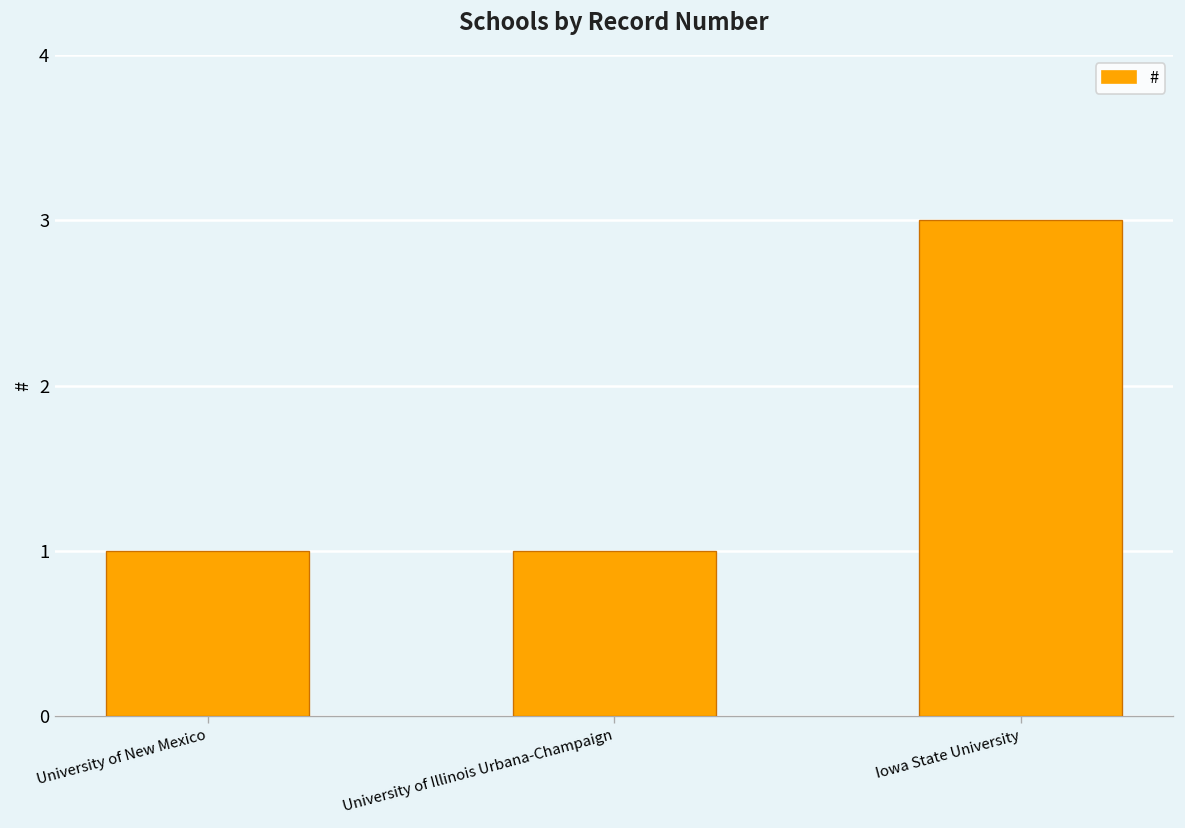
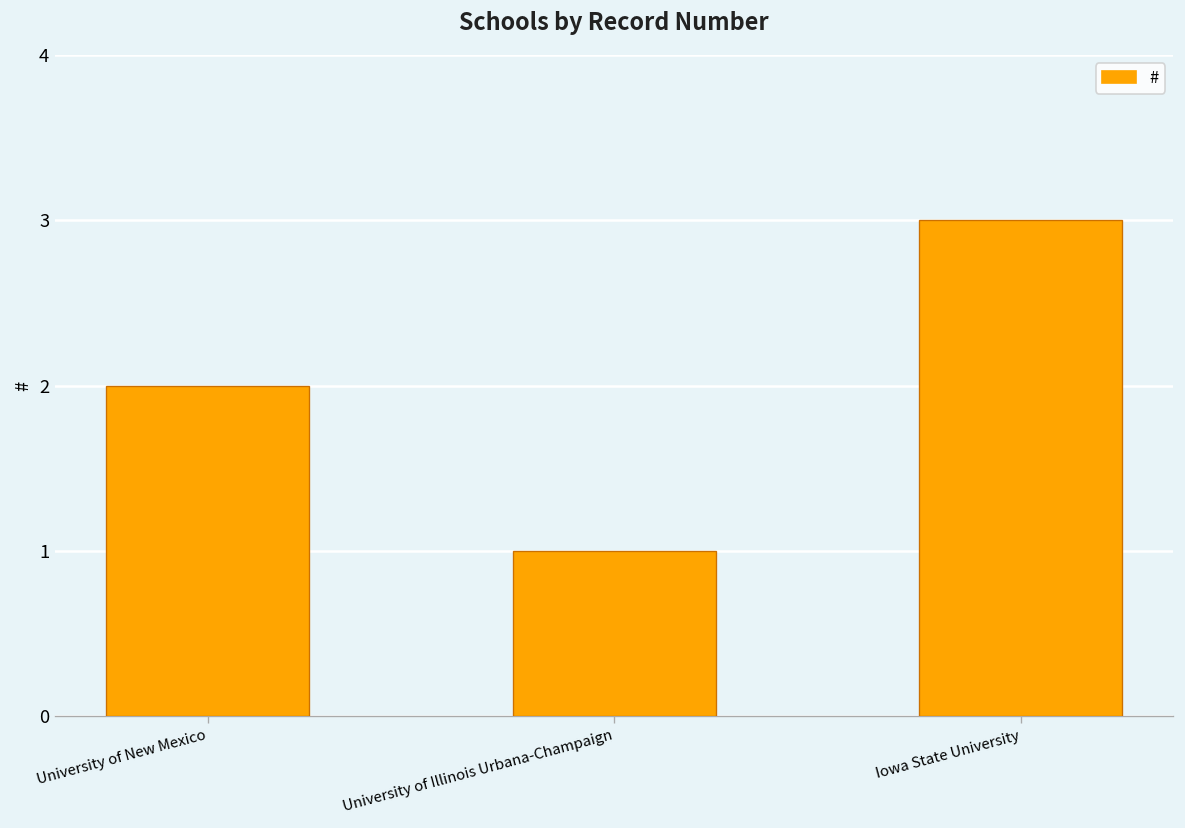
University of New Mexico: 1 -> 2
